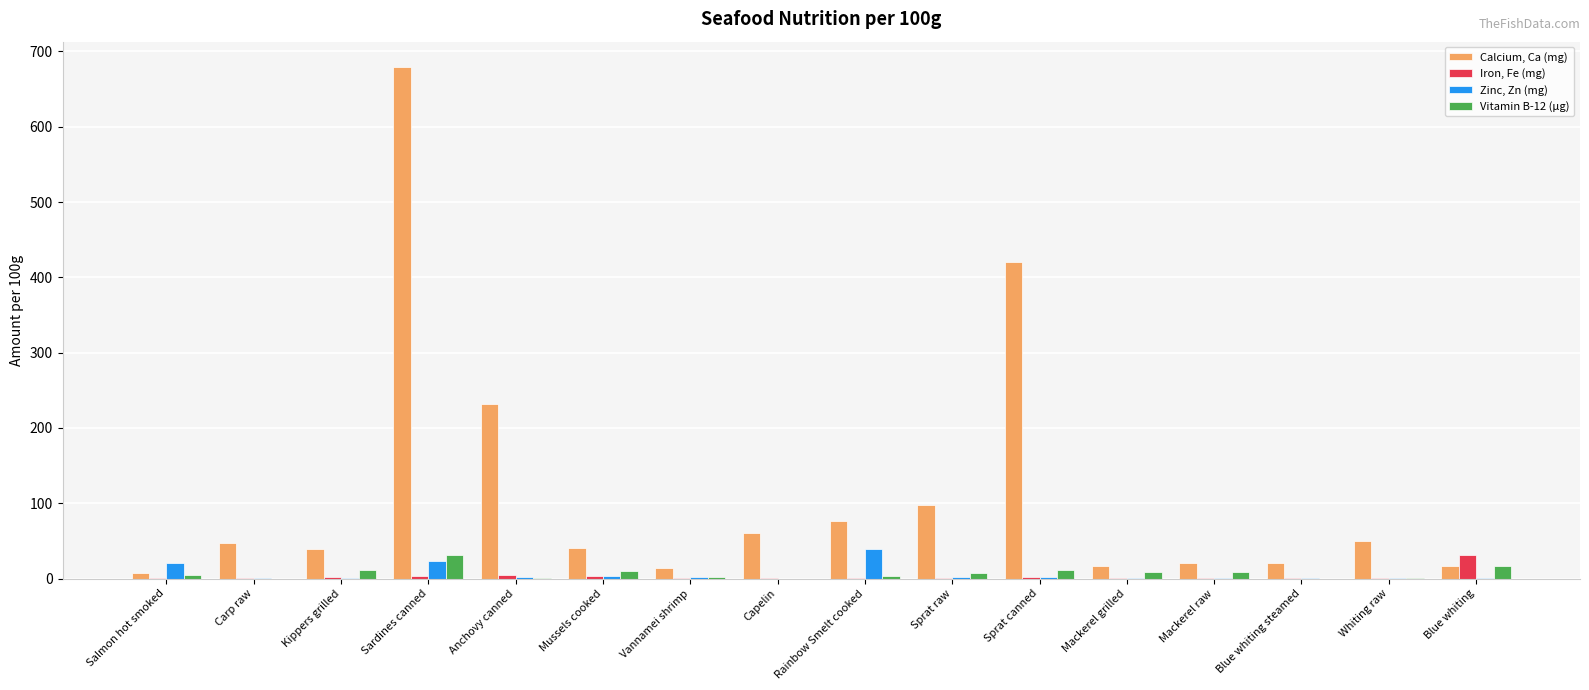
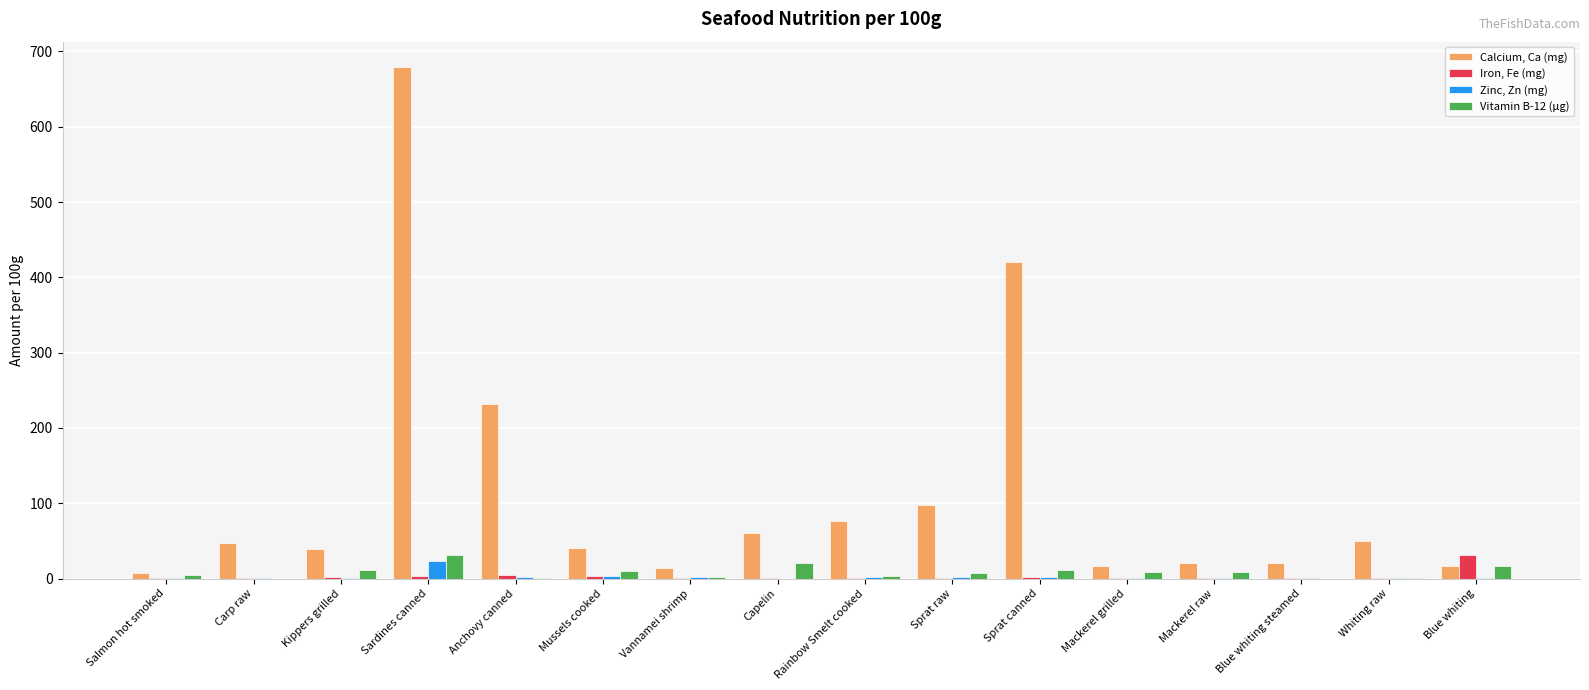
Zinc, Zn (mg), Salmon hot smoked: 20 -> 0
Vitamin B-12 (µg), Capelin: 0 -> 20
Zinc, Zn (mg), Rainbow Smelt cooked: 40 -> 0
